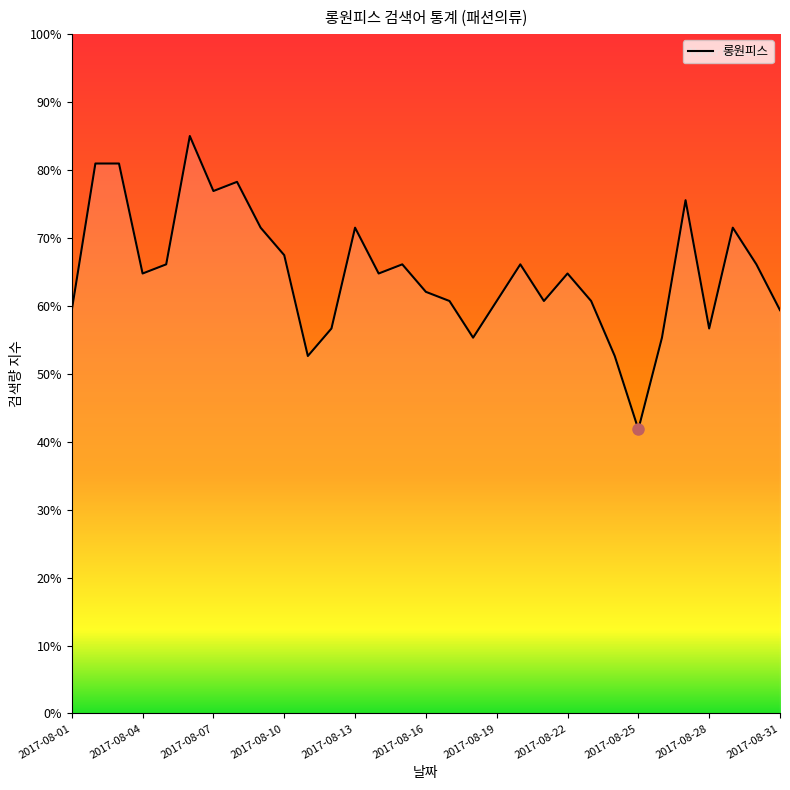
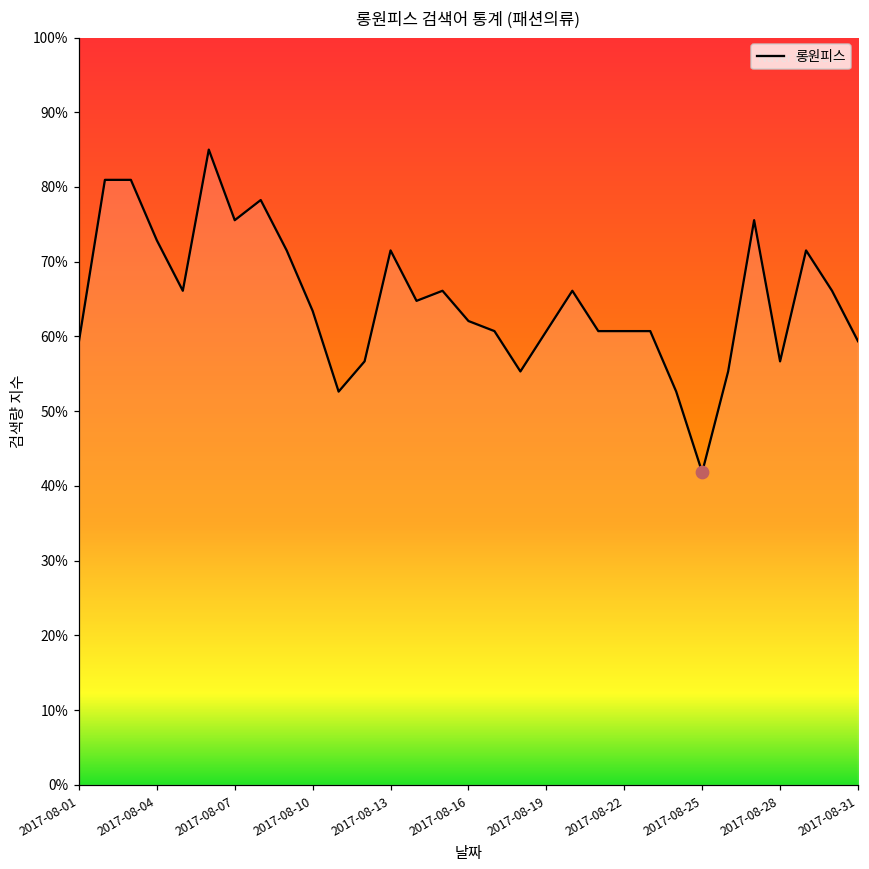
롱원피스, 2017-08-04: 65% -> 73%
롱원피스, 2017-08-07: 77% -> 76%
롱원피스, 2017-08-10: 67% -> 63%
롱원피스, 2017-08-22: 65% -> 61%
